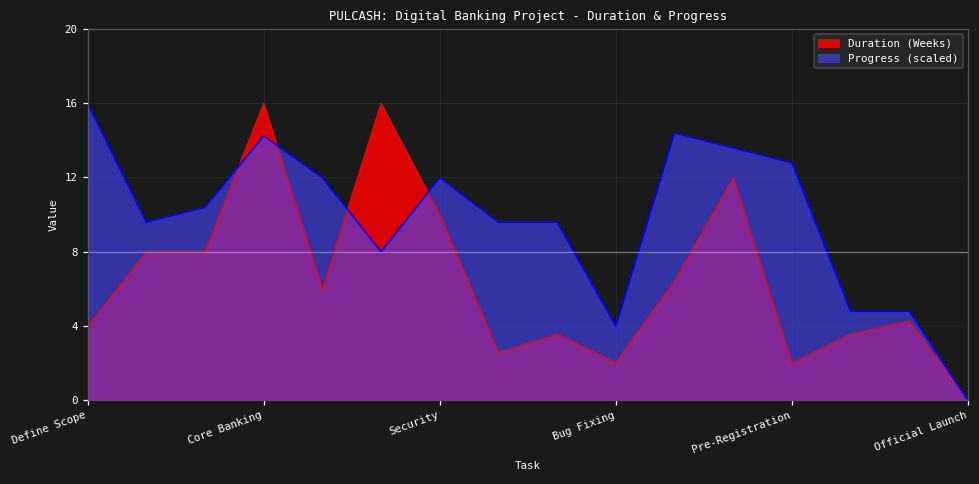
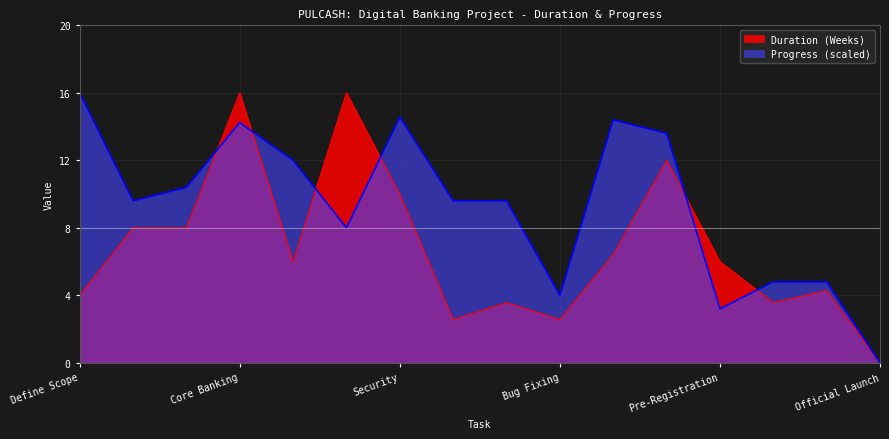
Progress (scaled), Security: 12.0 -> 14.6
Duration (Weeks), Bug Fixing: 2.0 -> 2.6
Duration (Weeks), Pre-Registration: 2 -> 6
Progress (scaled), Pre-Registration: 12.8 -> 3.2
